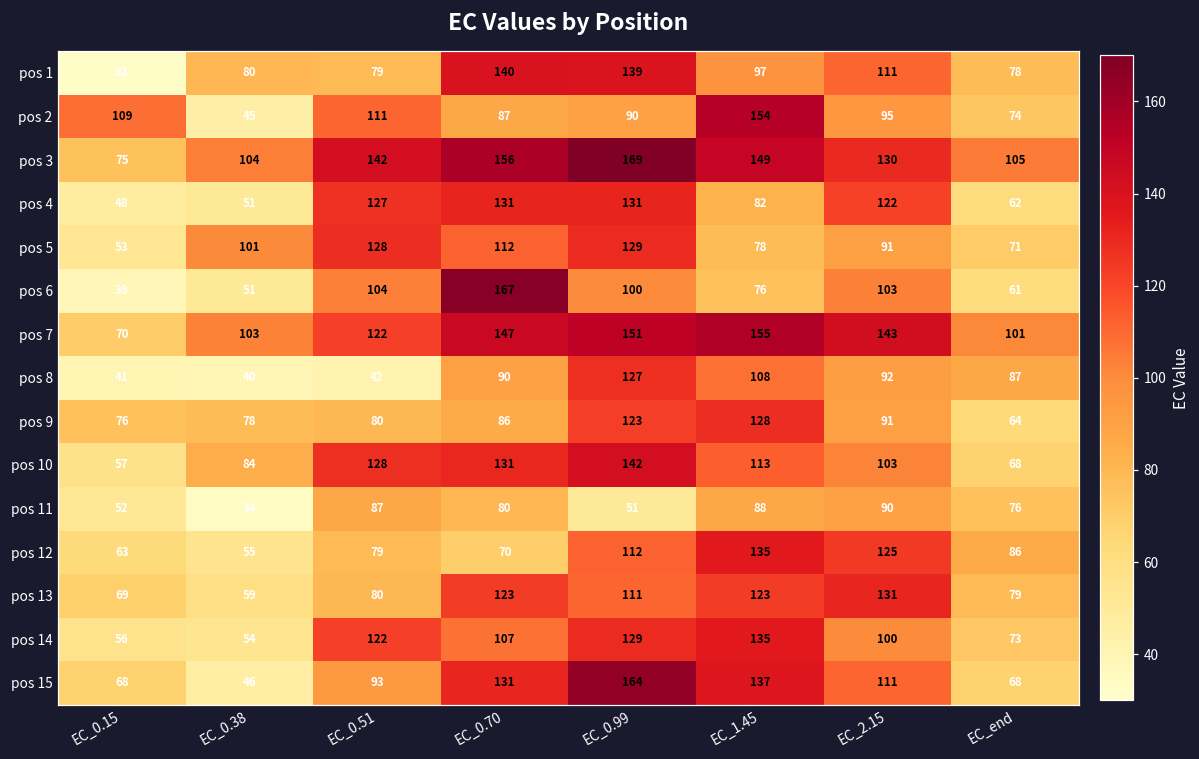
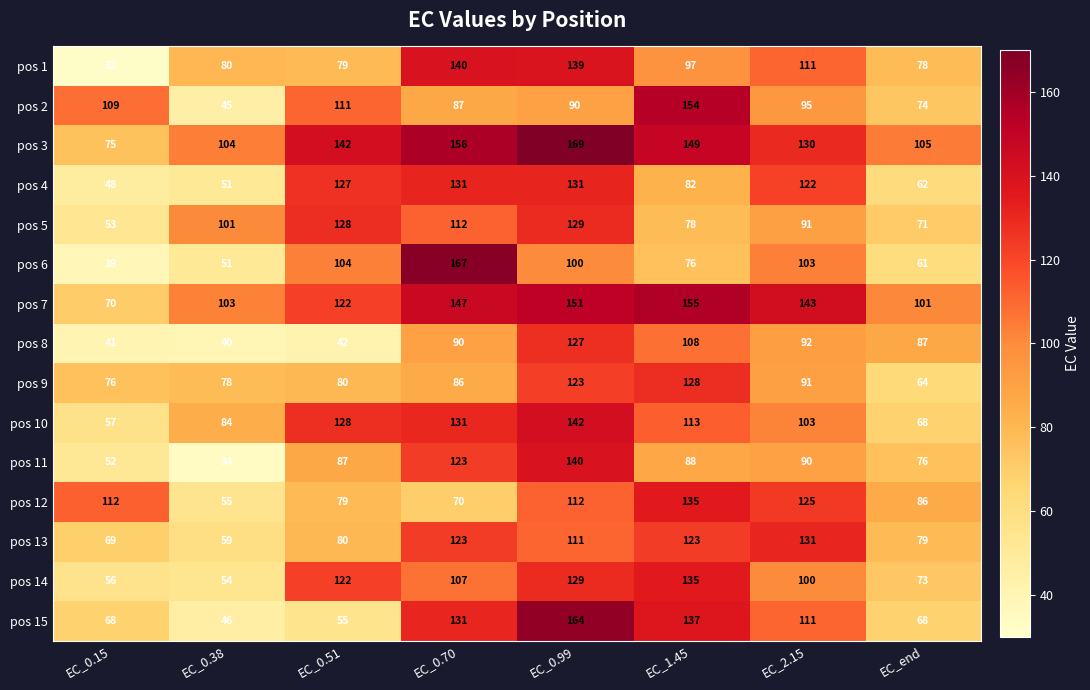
pos 11, EC_0.70: 80 -> 123
pos 11, EC_0.99: 51 -> 140
pos 12, EC_0.15: 63 -> 112
pos 15, EC_0.51: 93 -> 55
